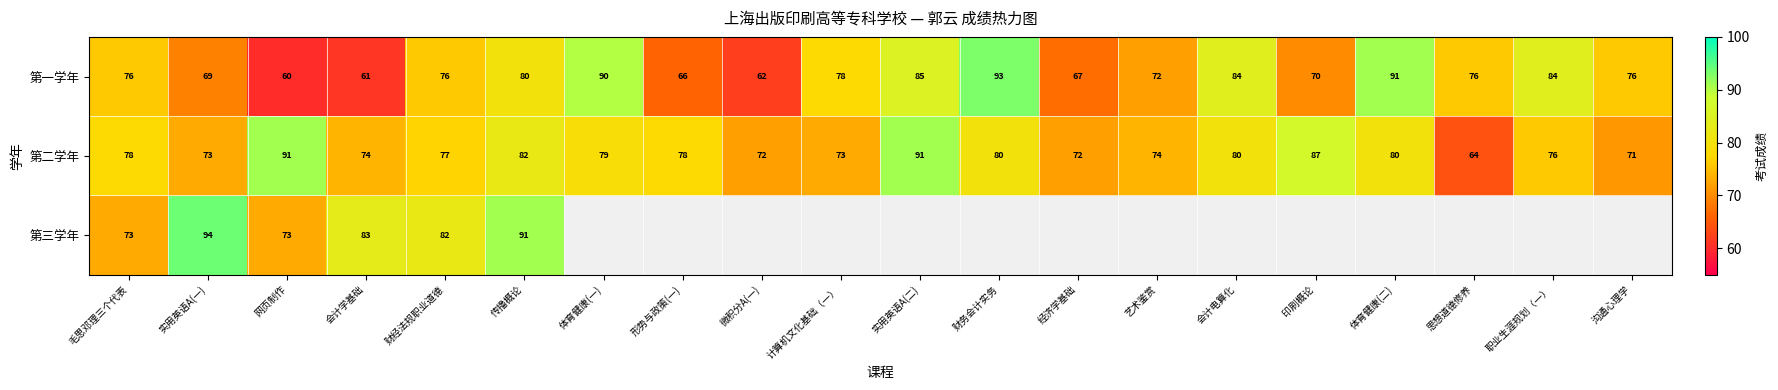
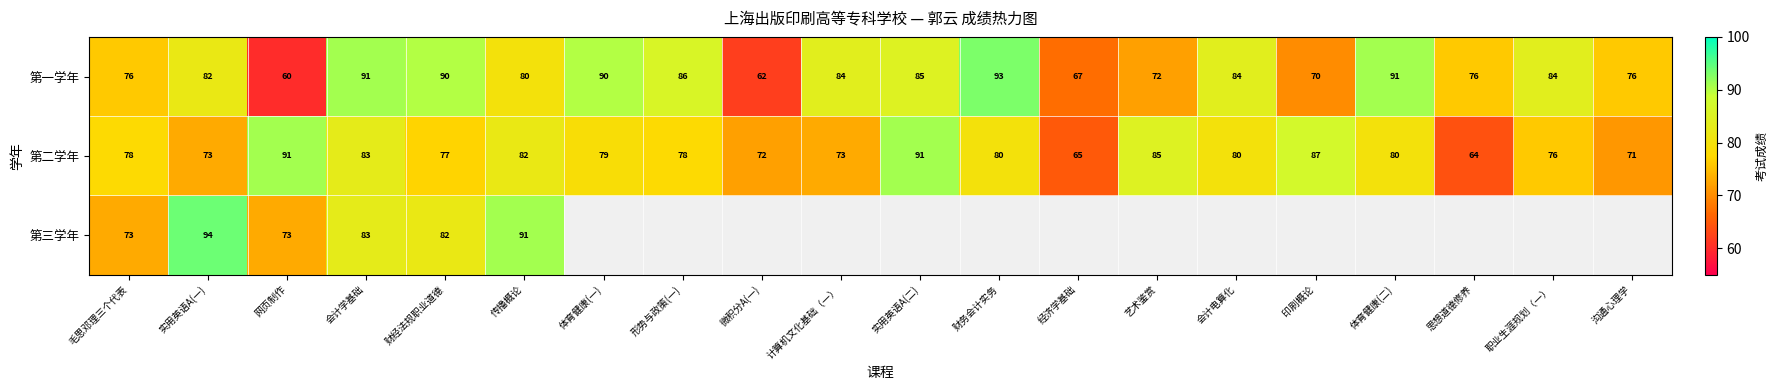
第一学年, 实用英语A(一): 69 -> 82
第一学年, 会计学基础: 61 -> 91
第一学年, 财经法规职业道德: 76 -> 90
第一学年, 形势与政策(一): 66 -> 86
第一学年, 计算机文化基础（一）: 78 -> 84
第二学年, 会计学基础: 74 -> 83
第二学年, 经济学基础: 72 -> 65
第二学年, 艺术鉴赏: 74 -> 85
